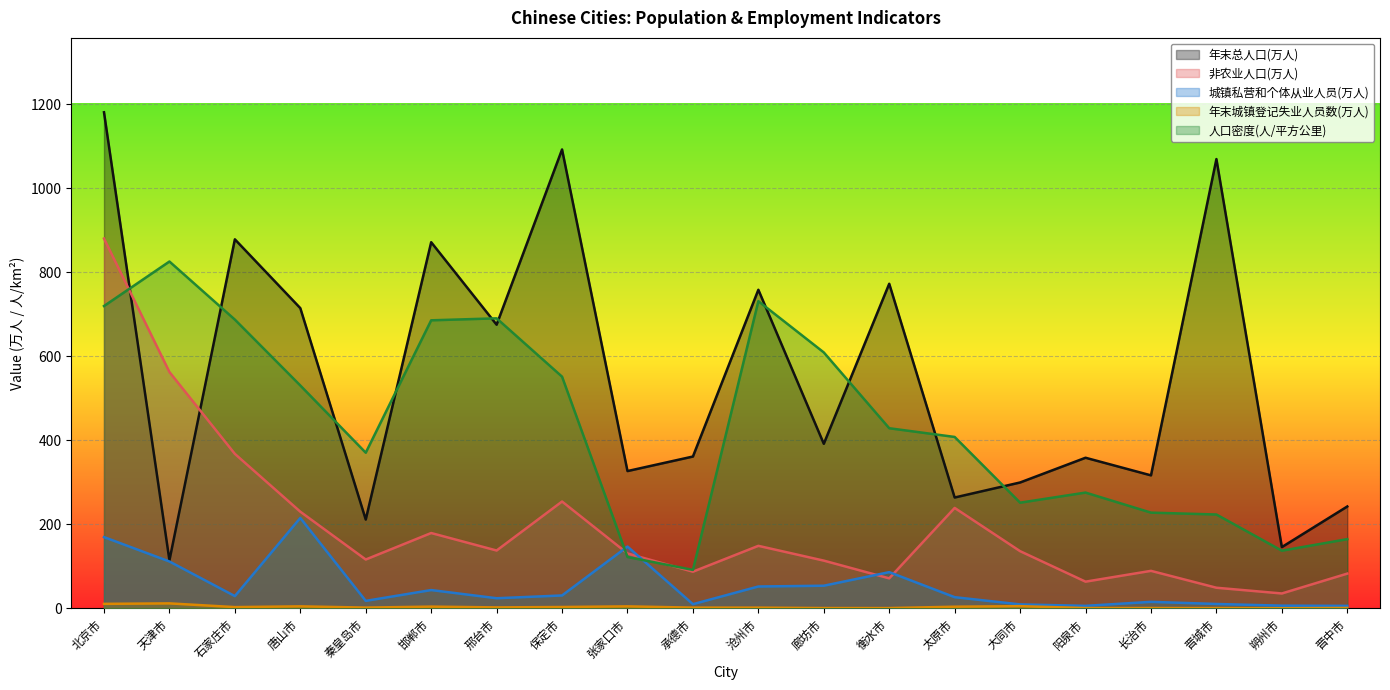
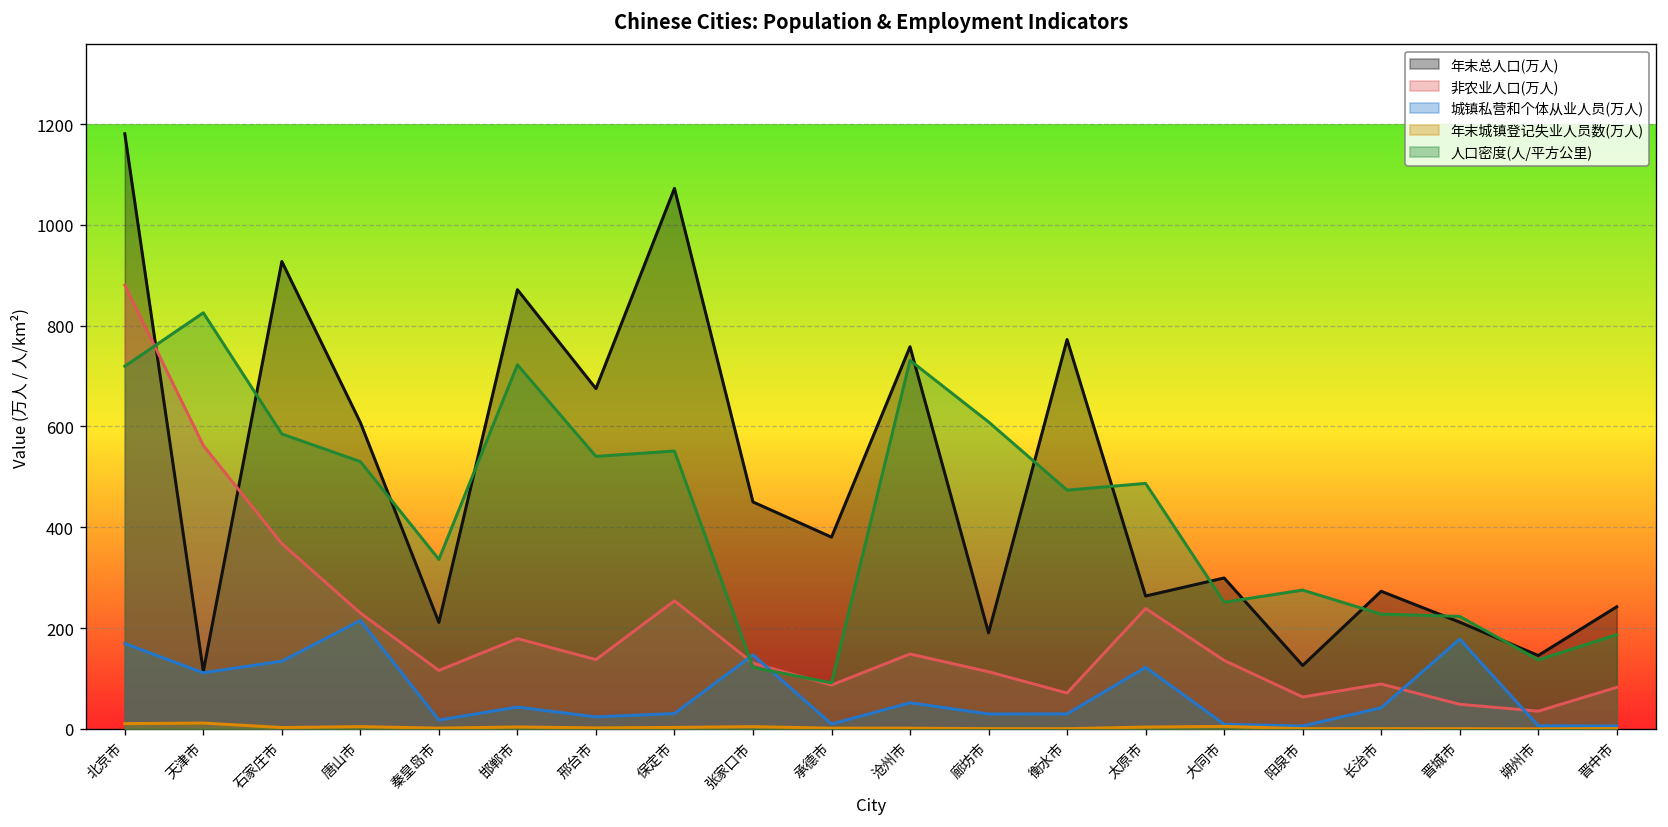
年末总人口(万人), 石家庄市: 880 -> 930
城镇私营和个体从业人员(万人), 石家庄市: 30 -> 130
人口密度(人/平方公里), 石家庄市: 690 -> 590
年末总人口(万人), 唐山市: 710 -> 610
人口密度(人/平方公里), 秦皇岛市: 370 -> 340
人口密度(人/平方公里), 邯郸市: 690 -> 720
人口密度(人/平方公里), 邢台市: 690 -> 540
年末总人口(万人), 保定市: 1090 -> 1070
年末总人口(万人), 张家口市: 330 -> 450
年末总人口(万人), 承德市: 360 -> 380
年末总人口(万人), 廊坊市: 390 -> 190
城镇私营和个体从业人员(万人), 廊坊市: 50 -> 30
城镇私营和个体从业人员(万人), 衡水市: 90 -> 30
人口密度(人/平方公里), 衡水市: 430 -> 470
城镇私营和个体从业人员(万人), 太原市: 30 -> 120
人口密度(人/平方公里), 太原市: 410 -> 490
年末总人口(万人), 阳泉市: 360 -> 130
年末总人口(万人), 长治市: 320 -> 270
城镇私营和个体从业人员(万人), 长治市: 20 -> 40
年末总人口(万人), 晋城市: 1070 -> 210
城镇私营和个体从业人员(万人), 晋城市: 10 -> 180
人口密度(人/平方公里), 晋中市: 160 -> 190
